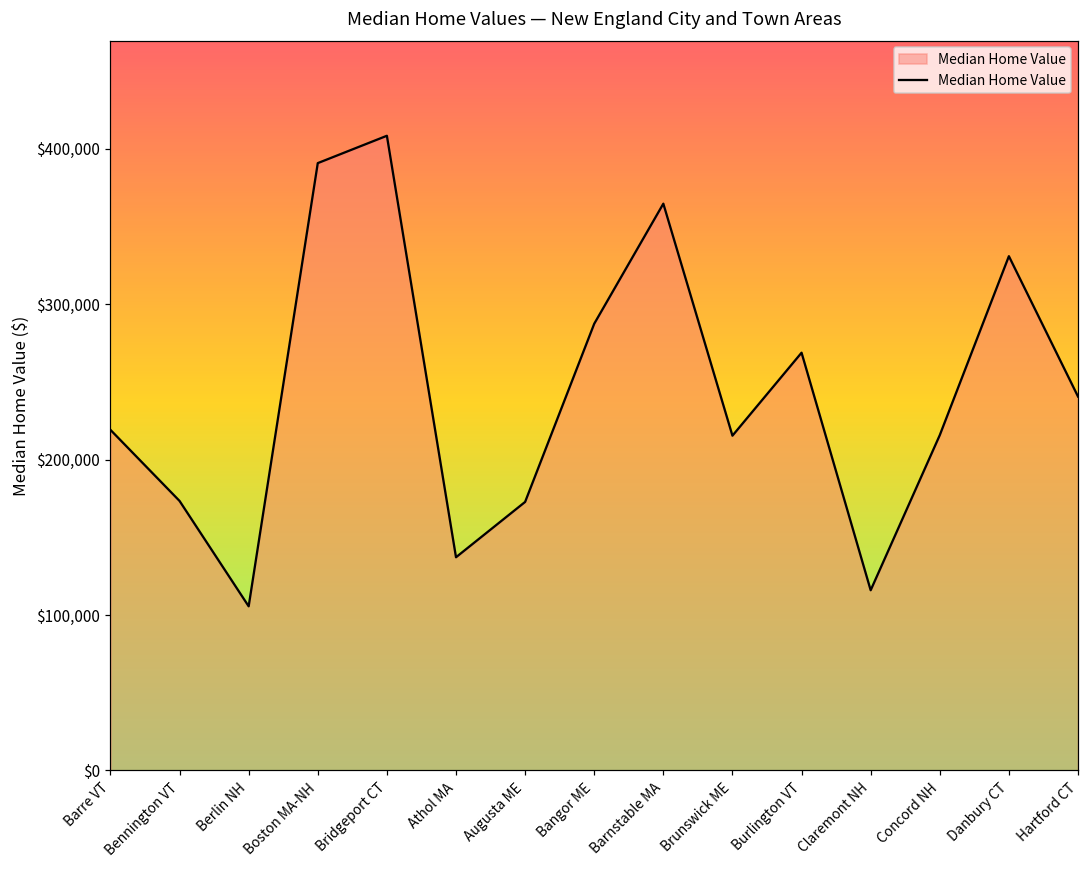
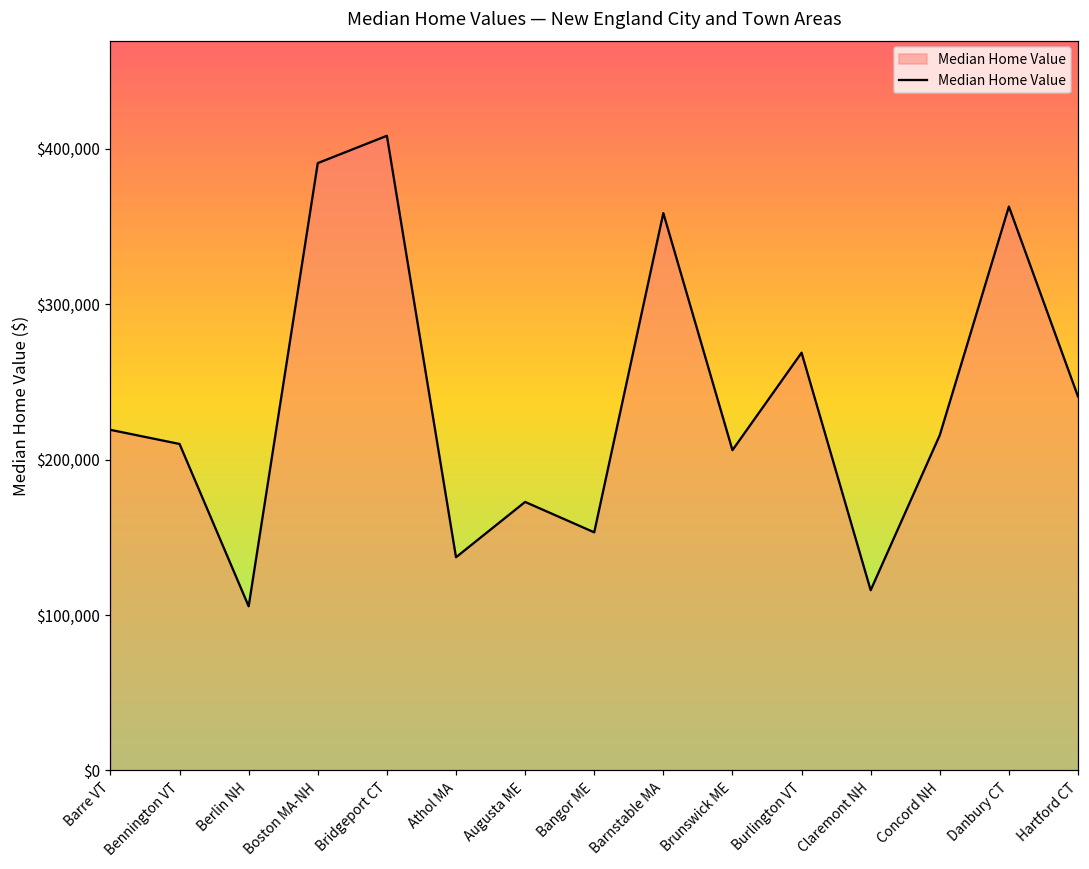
Bennington VT: $173,000 -> $210,000
Bangor ME: $287,000 -> $153,000
Barnstable MA: $365,000 -> $359,000
Brunswick ME: $215,000 -> $206,000
Danbury CT: $331,000 -> $363,000
